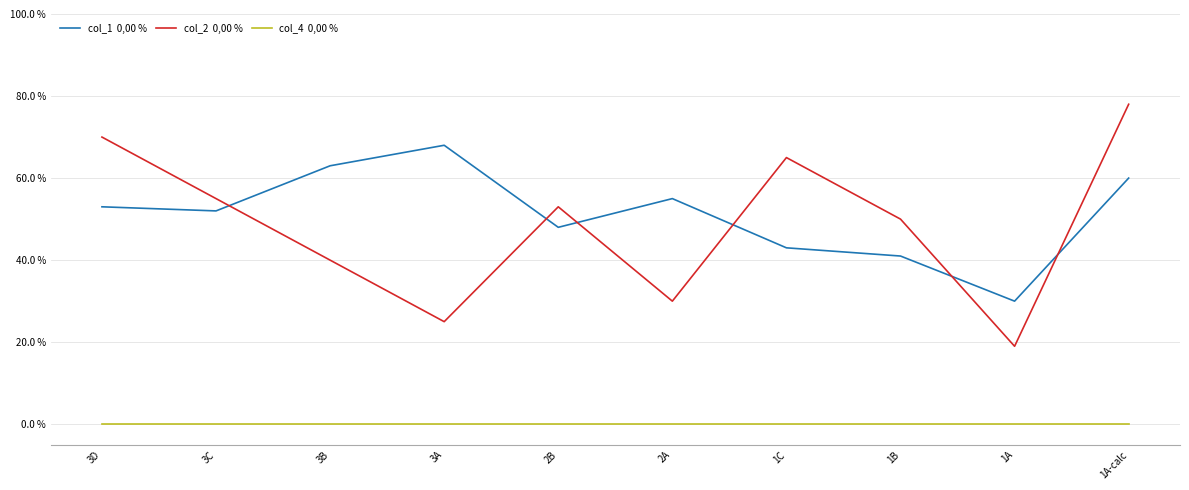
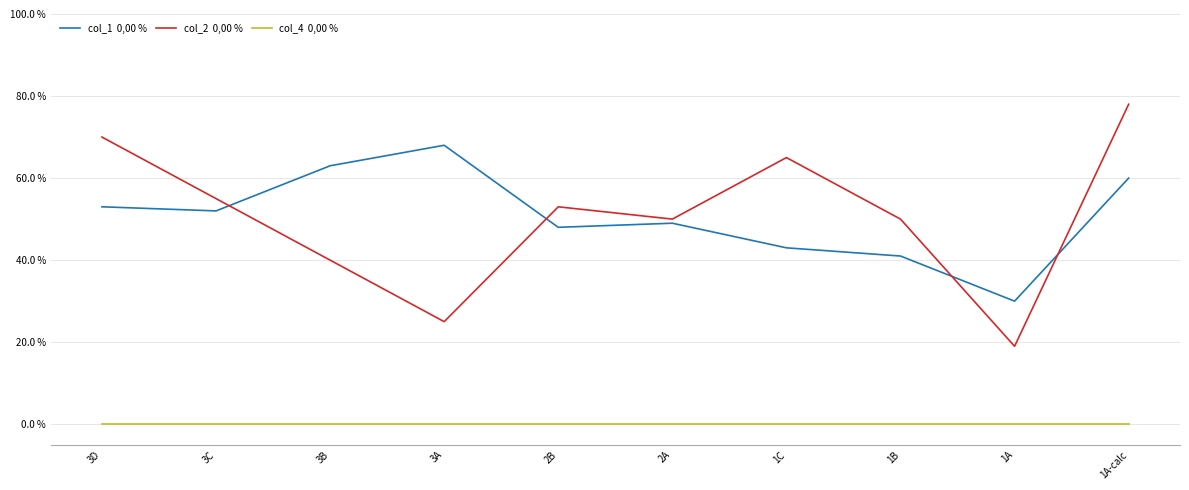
col_1 0,00 %, 2A: 55 % -> 49 %
col_2 0,00 %, 2A: 30 % -> 50 %
